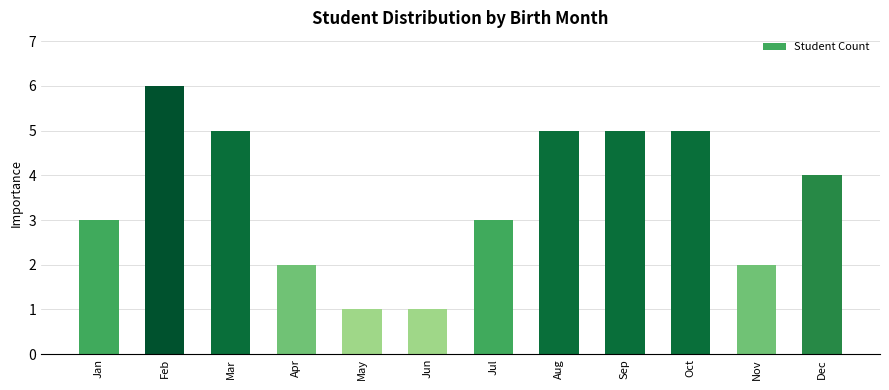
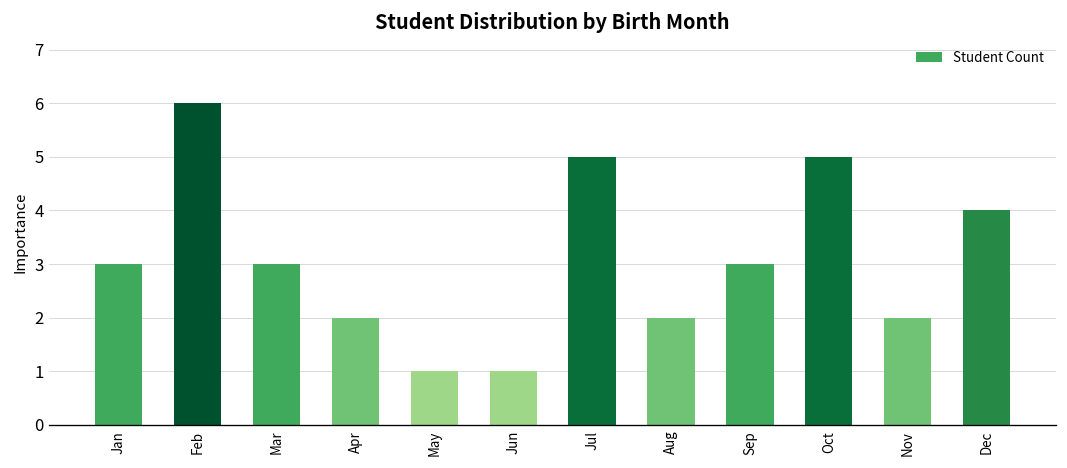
Mar: 5 -> 3
Jul: 3 -> 5
Aug: 5 -> 2
Sep: 5 -> 3
